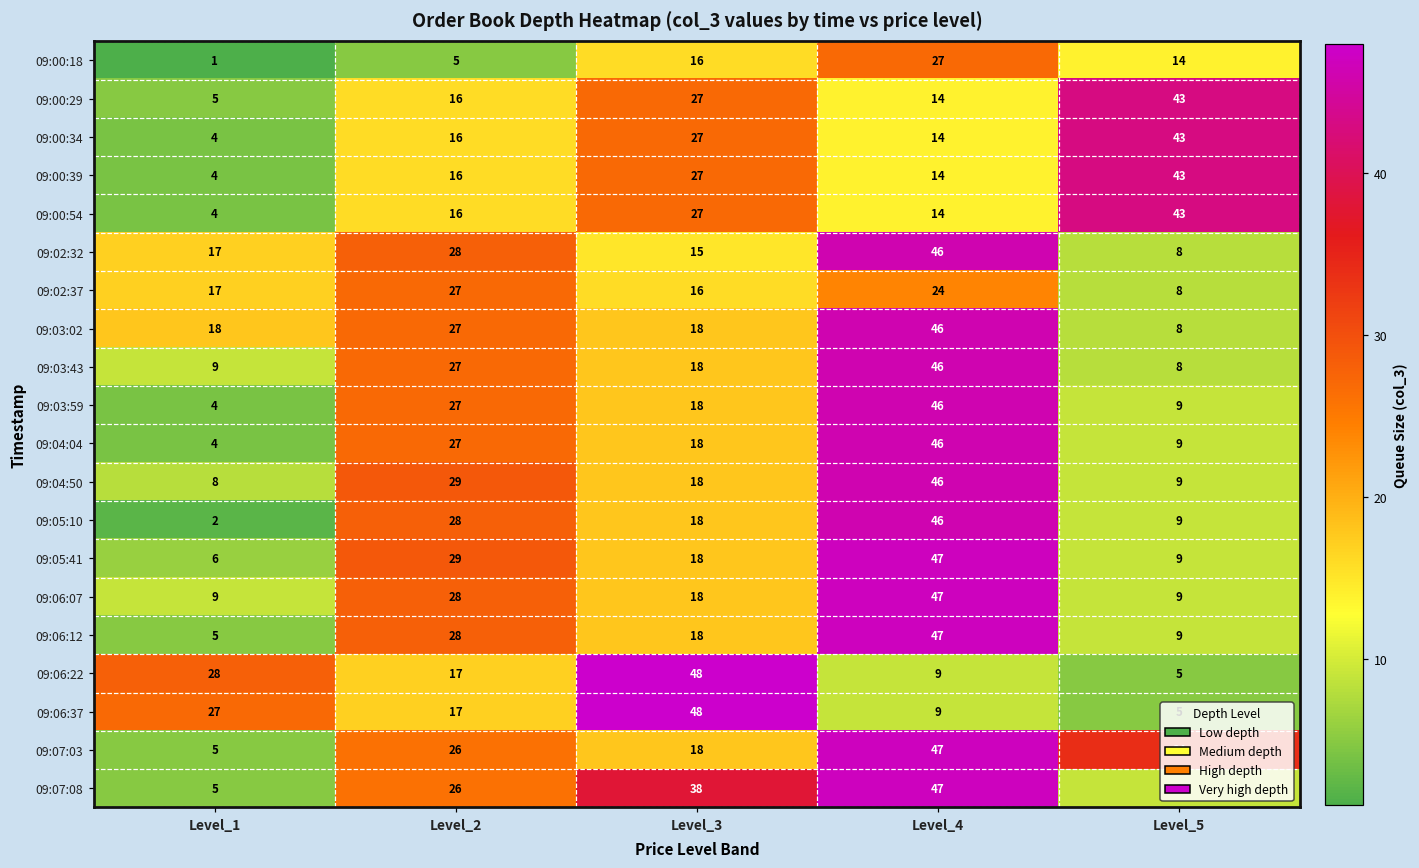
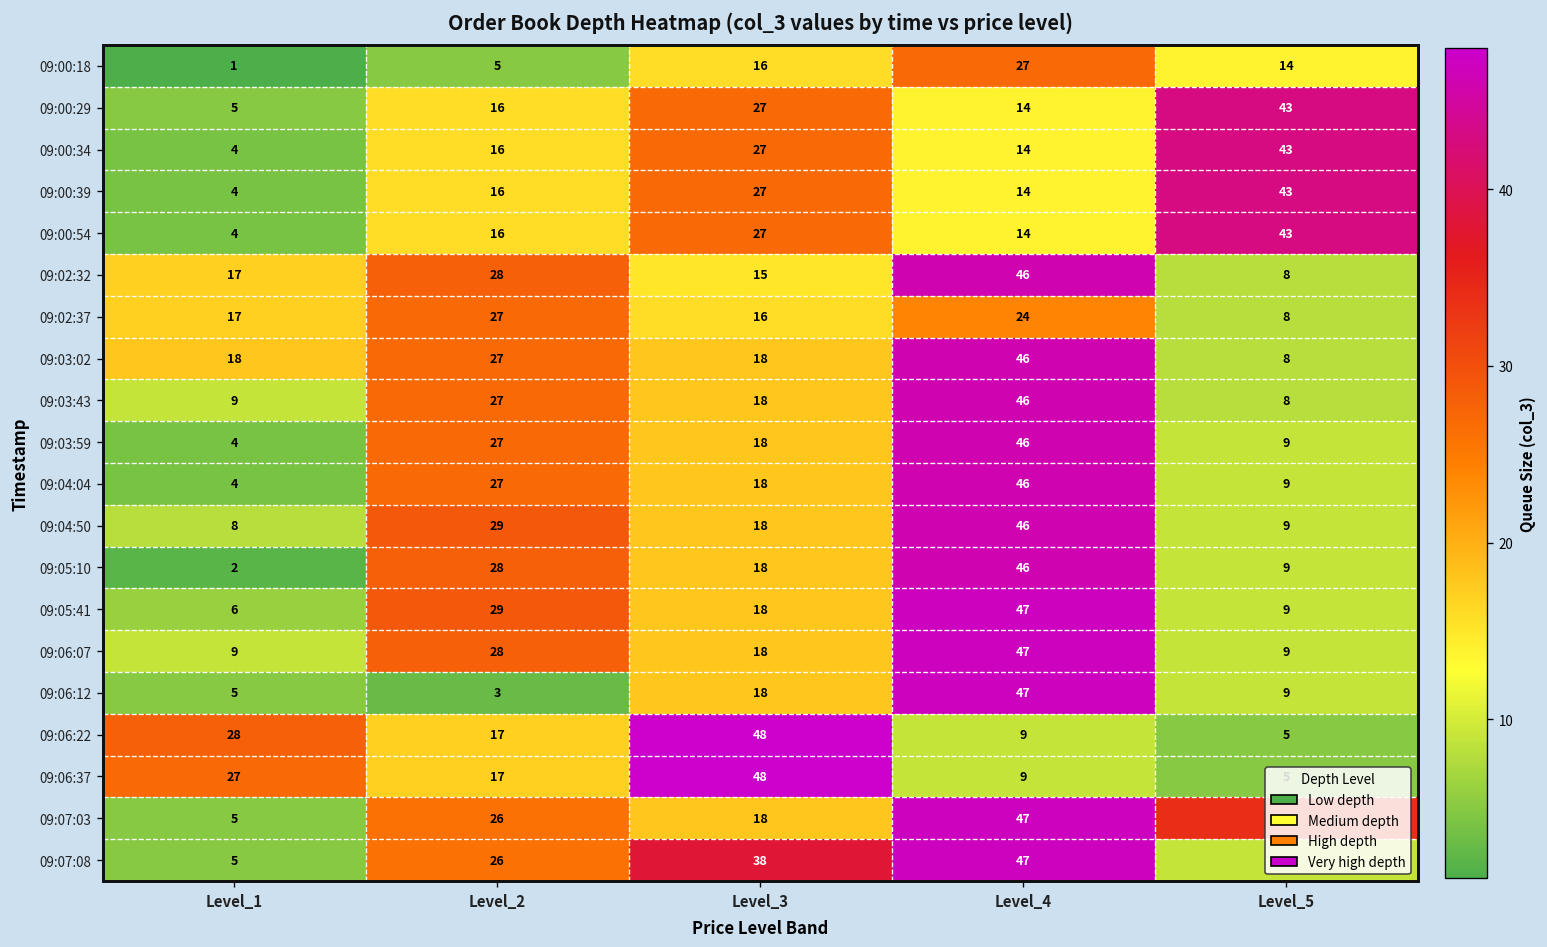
09:06:12, Level_2: 28 -> 3
